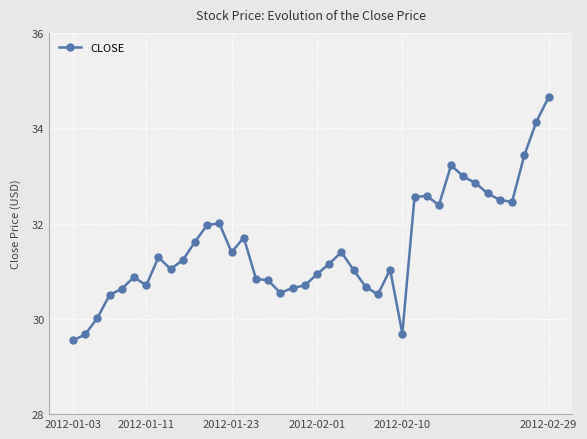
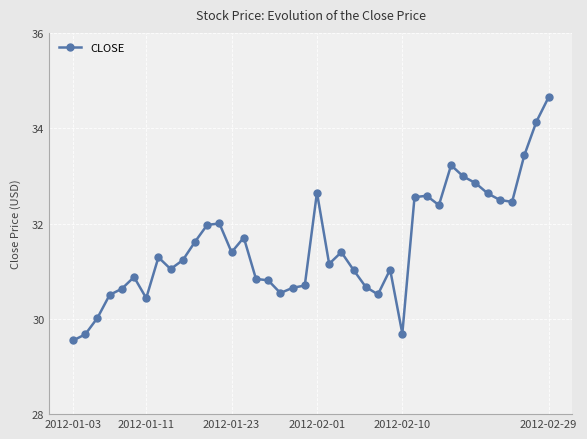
2012-01-11: 30.7 -> 30.4
2012-02-01: 30.9 -> 32.7
